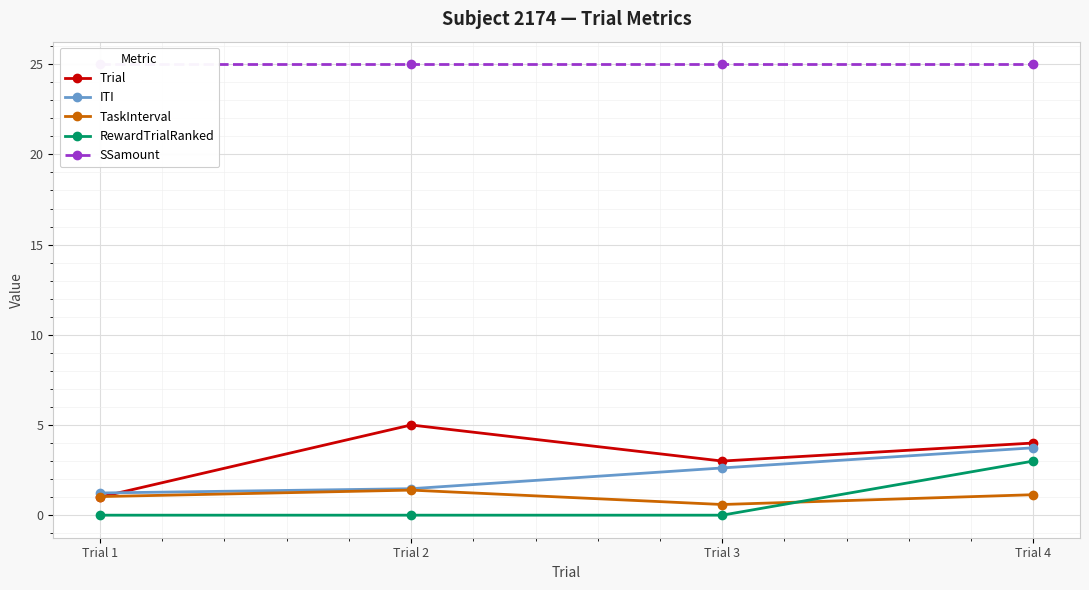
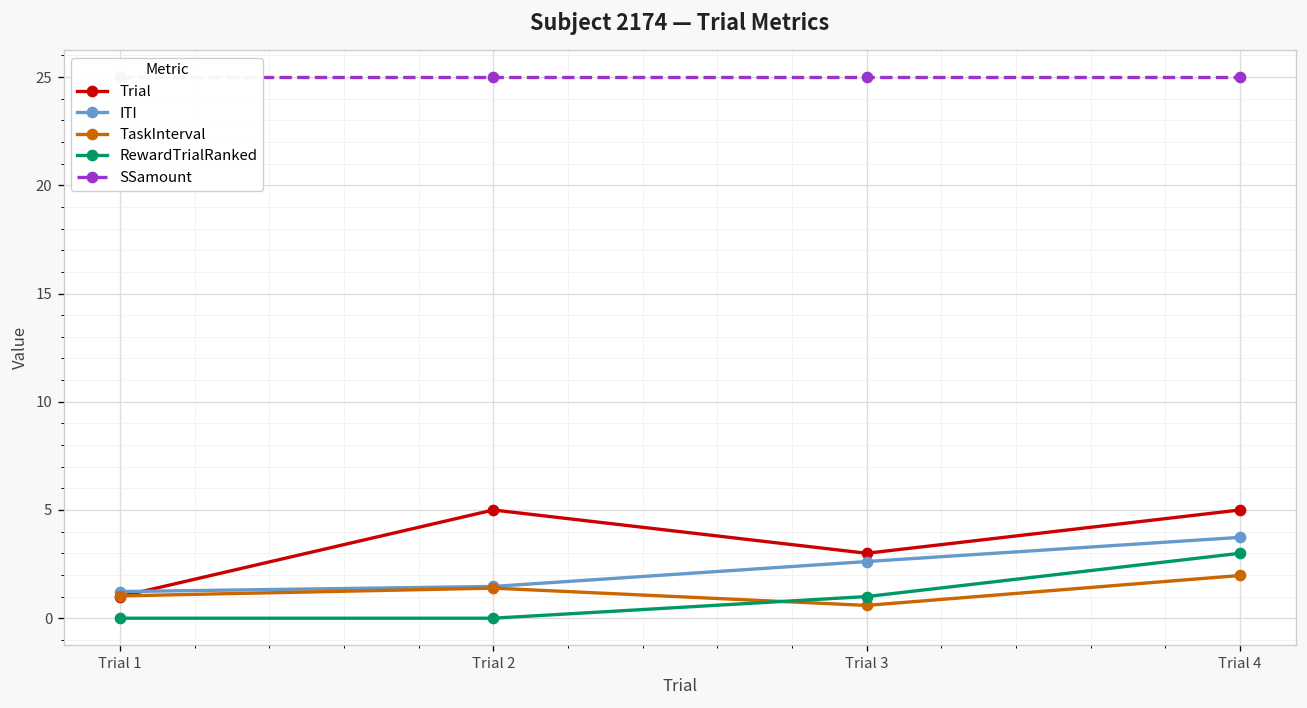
RewardTrialRanked, Trial 3: 0 -> 1
Trial, Trial 4: 4 -> 5
TaskInterval, Trial 4: 1.1 -> 2.0
